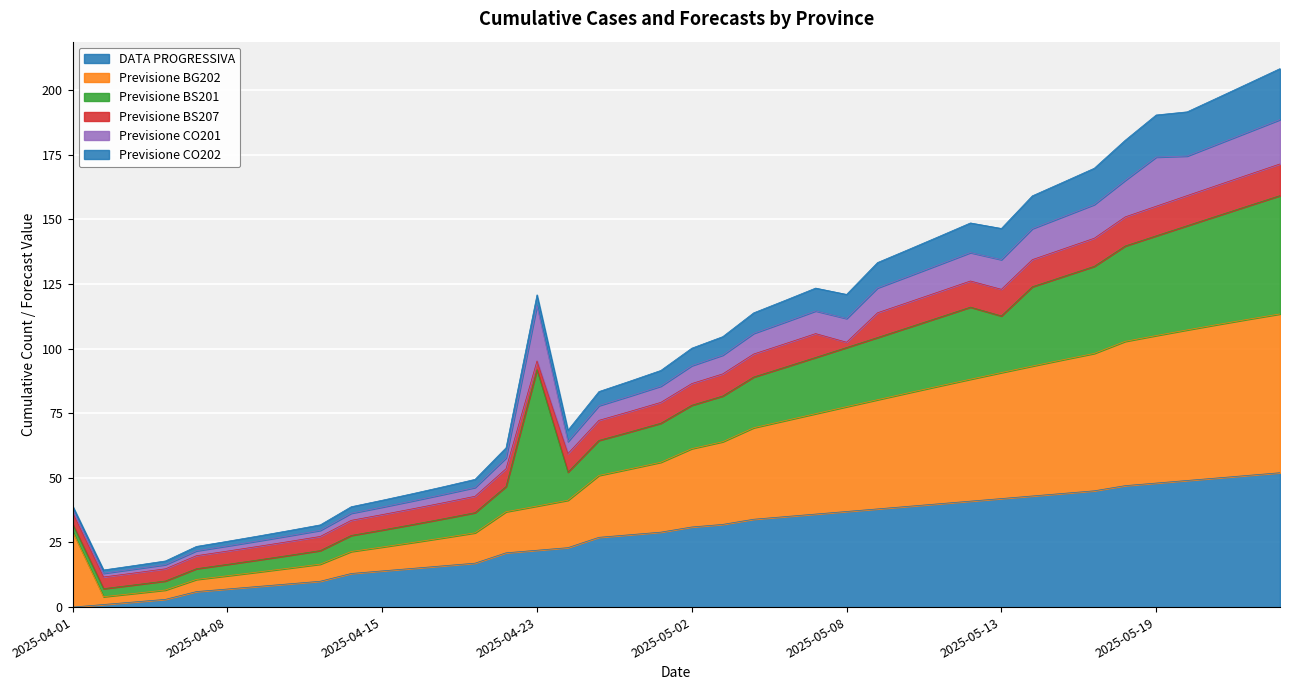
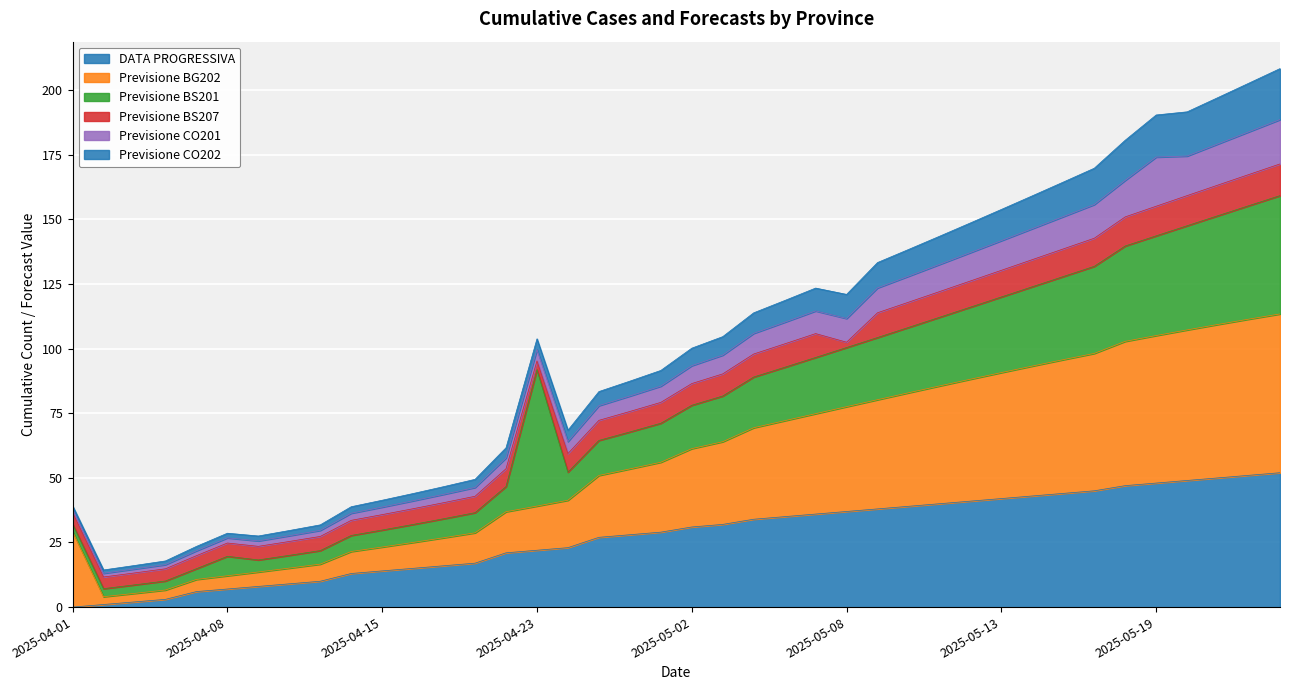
Previsione BS201, 2025-04-08: 4 -> 8
Previsione CO201, 2025-04-23: 21 -> 4
Previsione BS201, 2025-05-13: 22 -> 29
